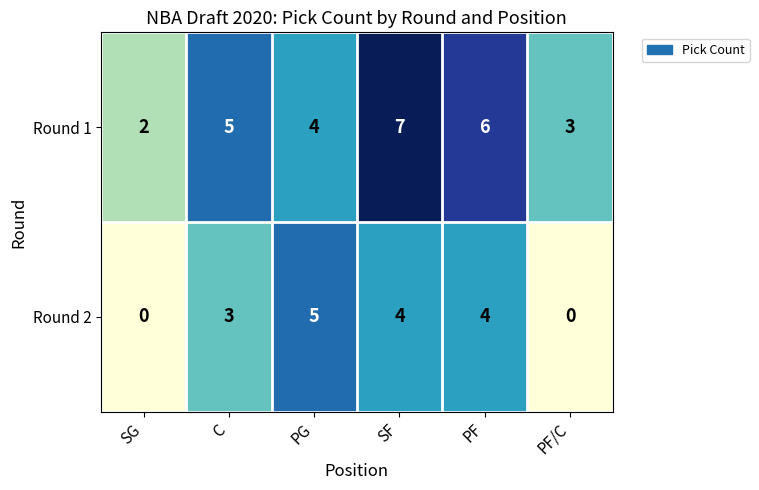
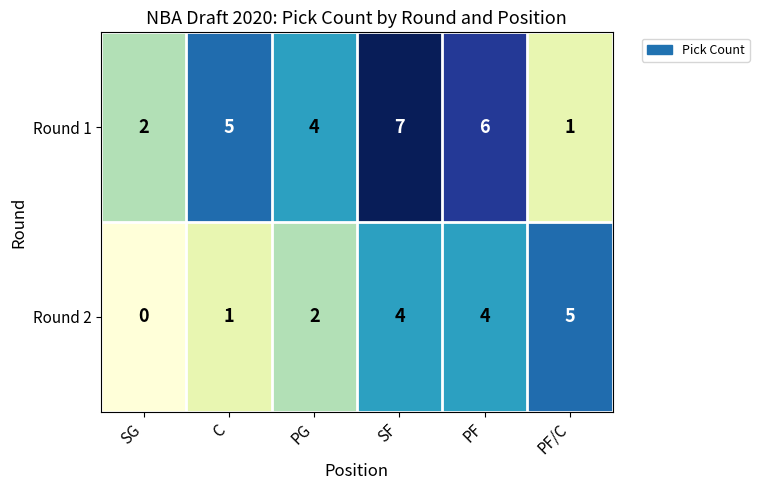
Round 1, PF/C: 3 -> 1
Round 2, C: 3 -> 1
Round 2, PG: 5 -> 2
Round 2, PF/C: 0 -> 5
